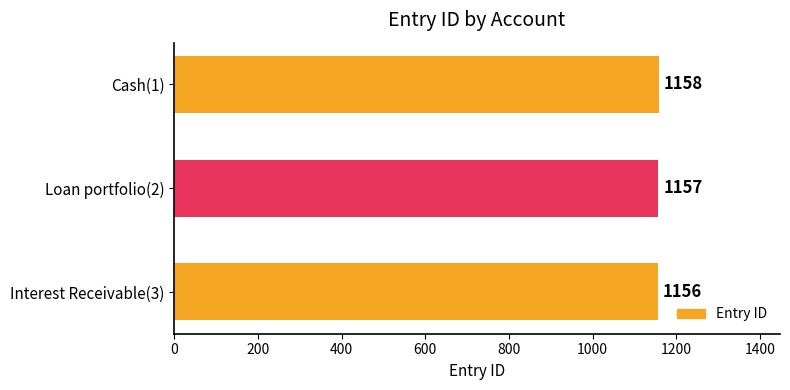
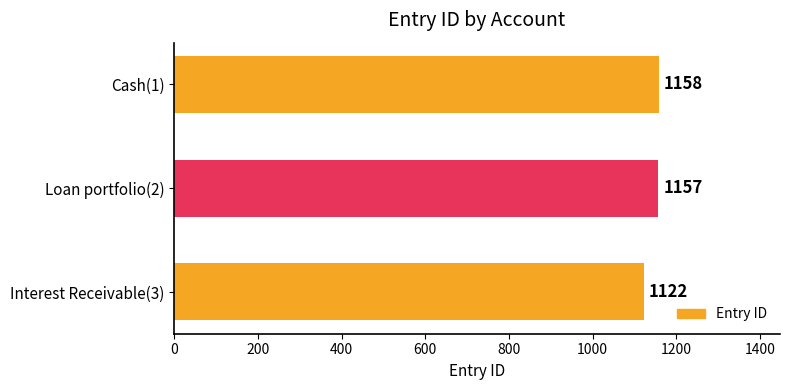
Interest Receivable(3): 1156 -> 1122
